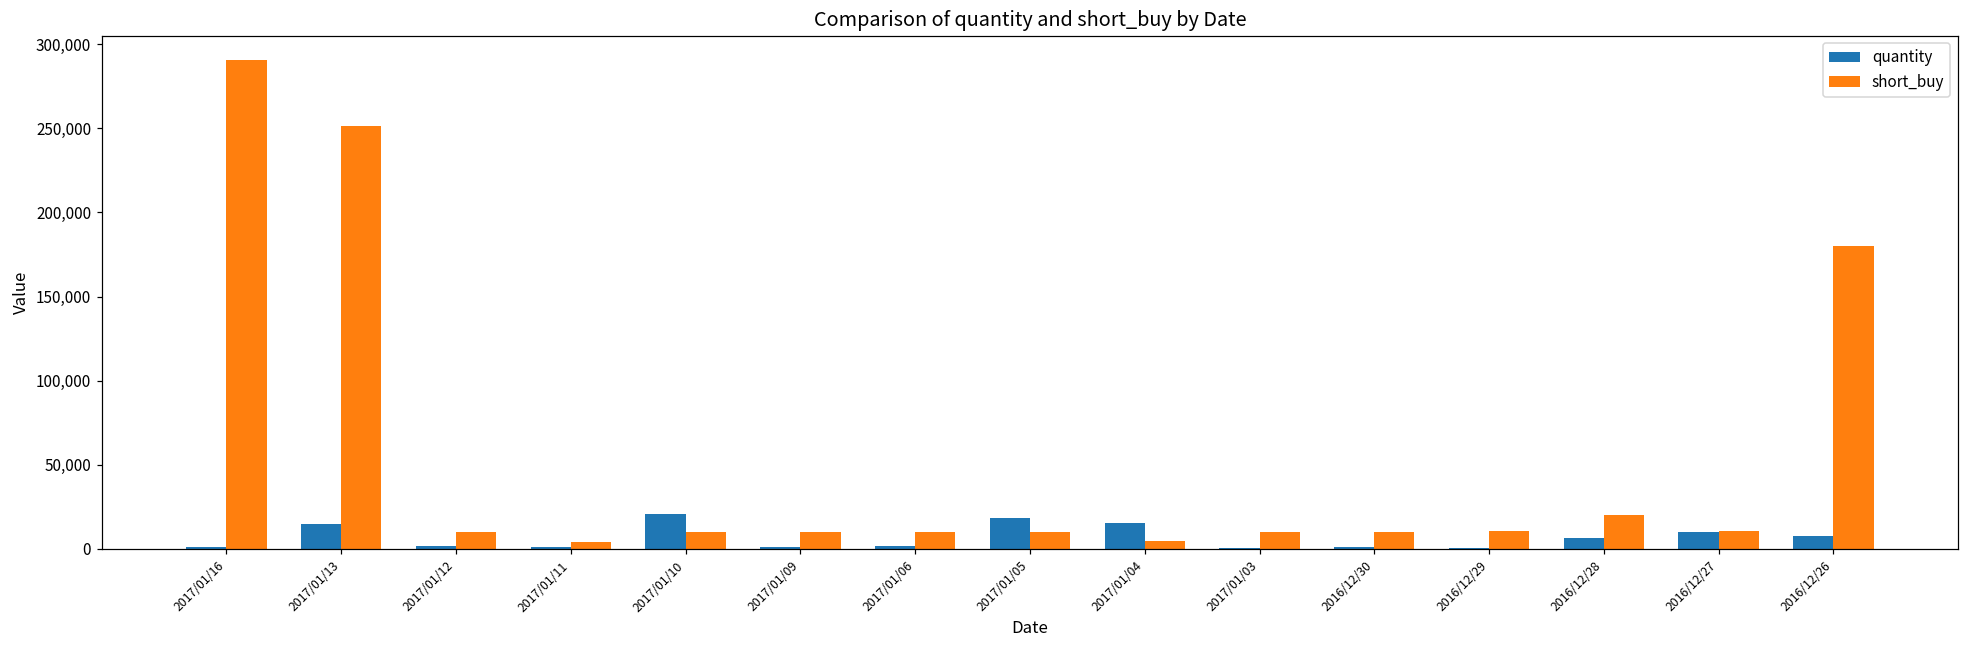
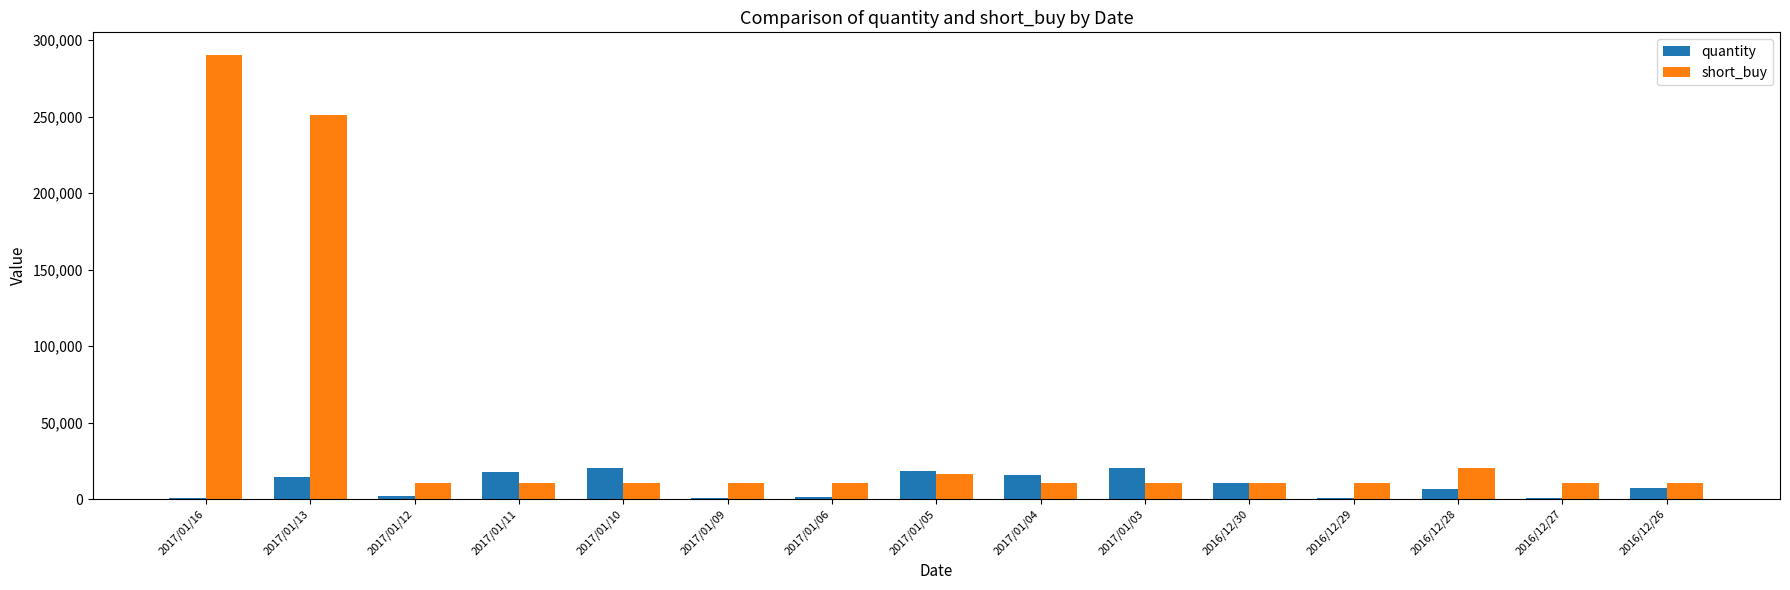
quantity, 2017/01/11: 1,000 -> 18,000
short_buy, 2017/01/11: 4,000 -> 10,000
short_buy, 2017/01/05: 10,000 -> 16,000
short_buy, 2017/01/04: 5,000 -> 10,000
quantity, 2017/01/03: 1,000 -> 20,000
quantity, 2016/12/30: 1,000 -> 11,000
quantity, 2016/12/27: 10,000 -> 0
short_buy, 2016/12/26: 180,000 -> 10,000
